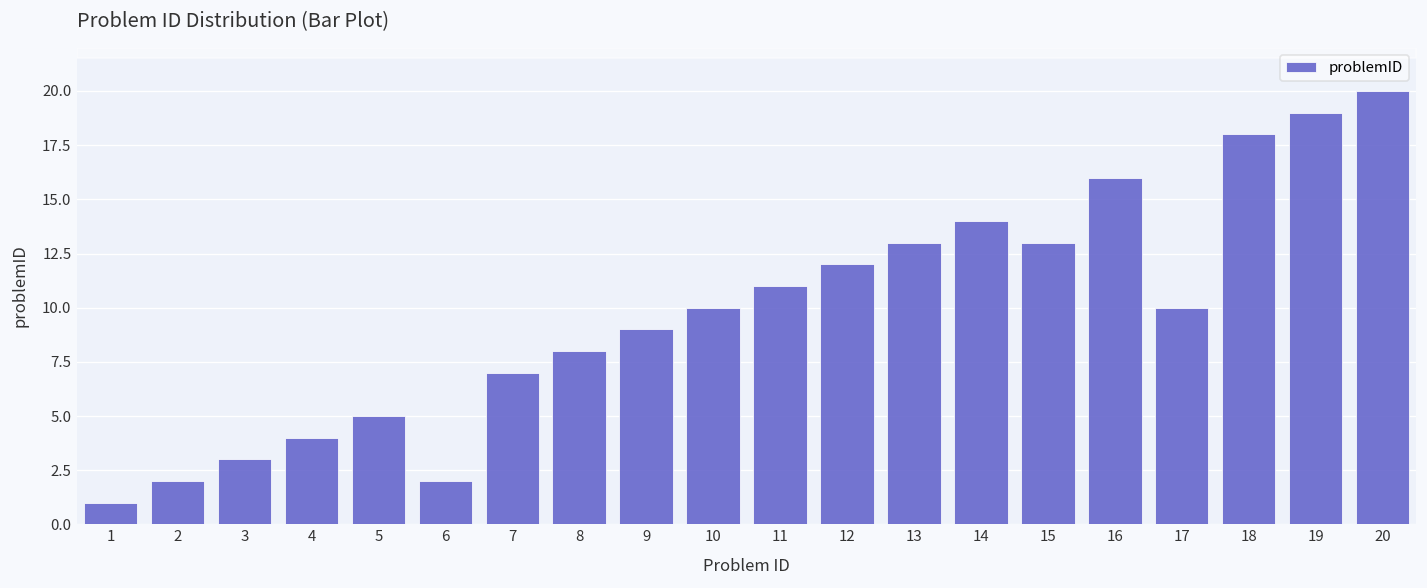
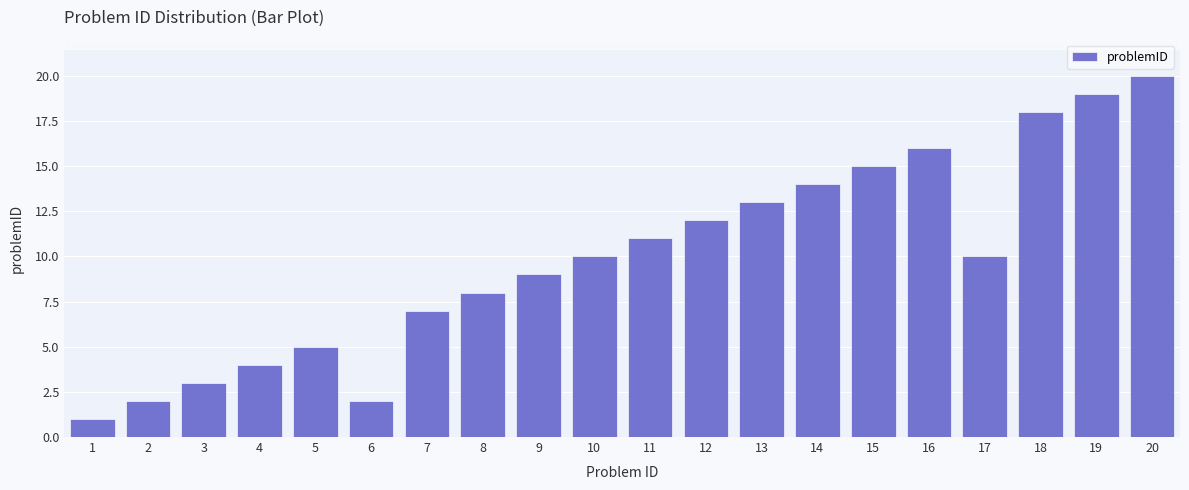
problemID, 15: 13 -> 15
